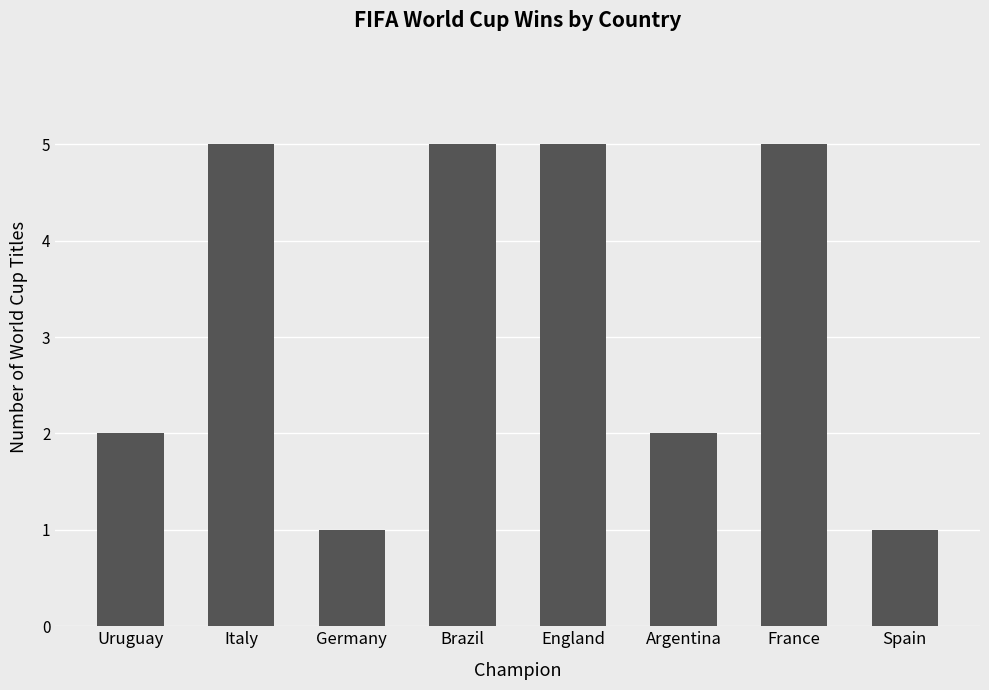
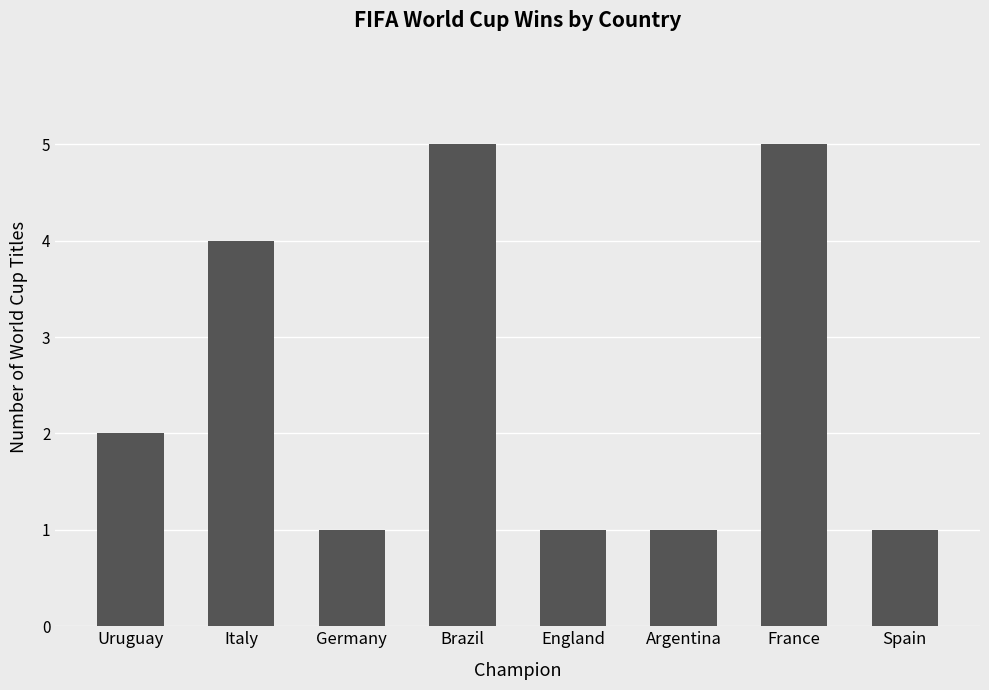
Italy: 5 -> 4
England: 5 -> 1
Argentina: 2 -> 1
